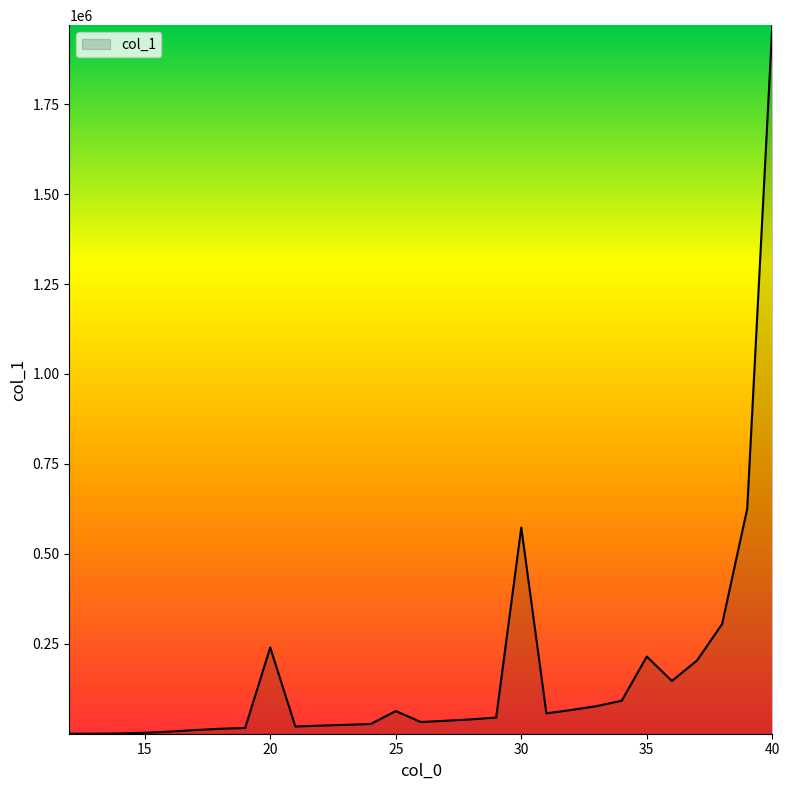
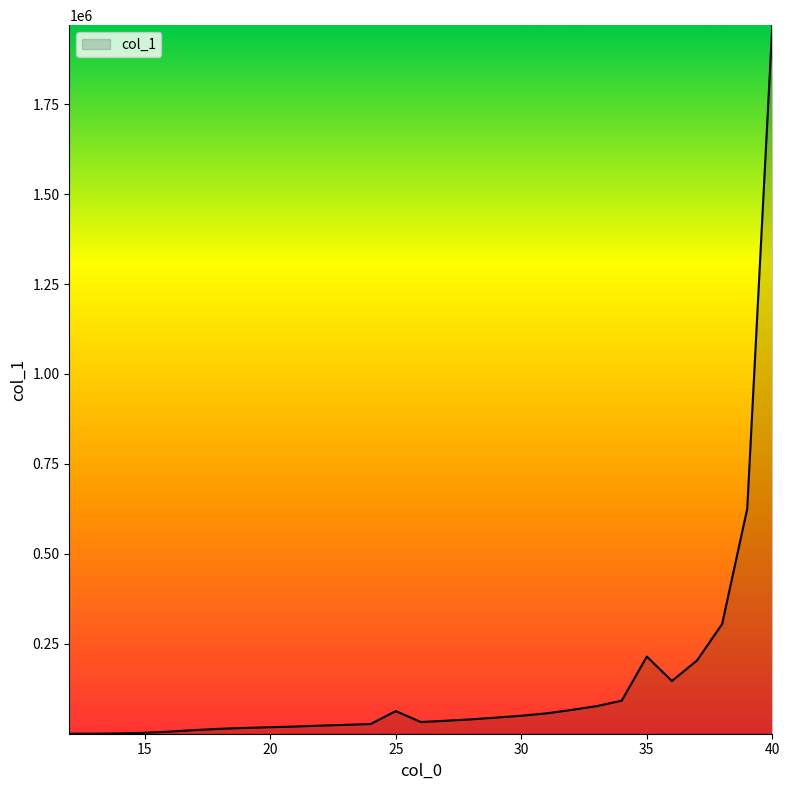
20: 240000 -> 20000
30: 570000 -> 50000
